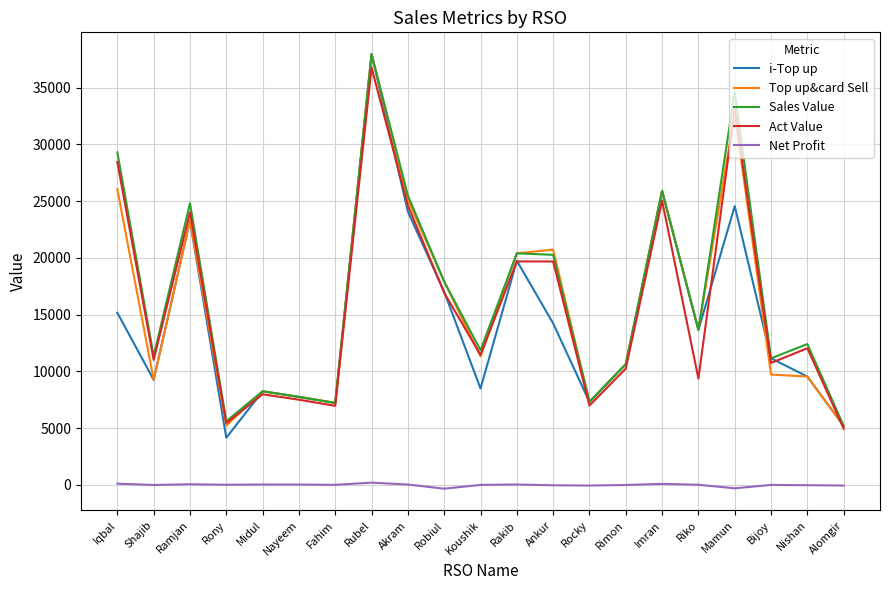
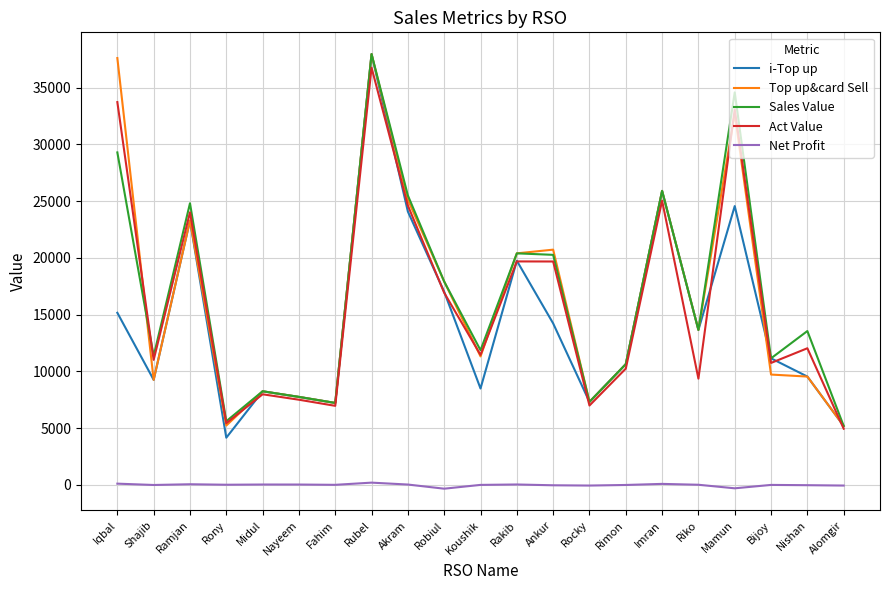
Top up&card Sell, Iqbal: 26100 -> 37600
Act Value, Iqbal: 28500 -> 33700
Sales Value, Nishan: 12400 -> 13600
